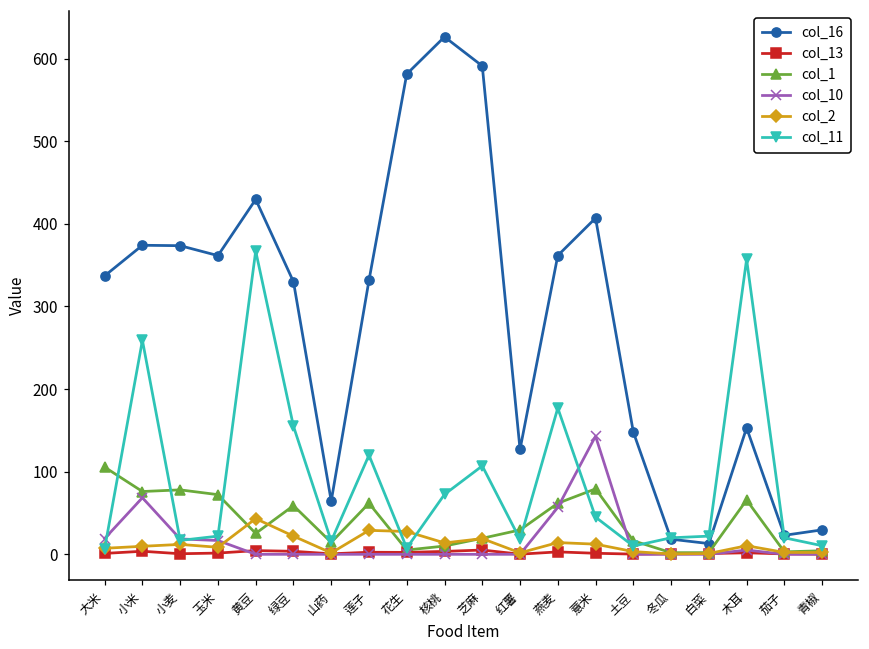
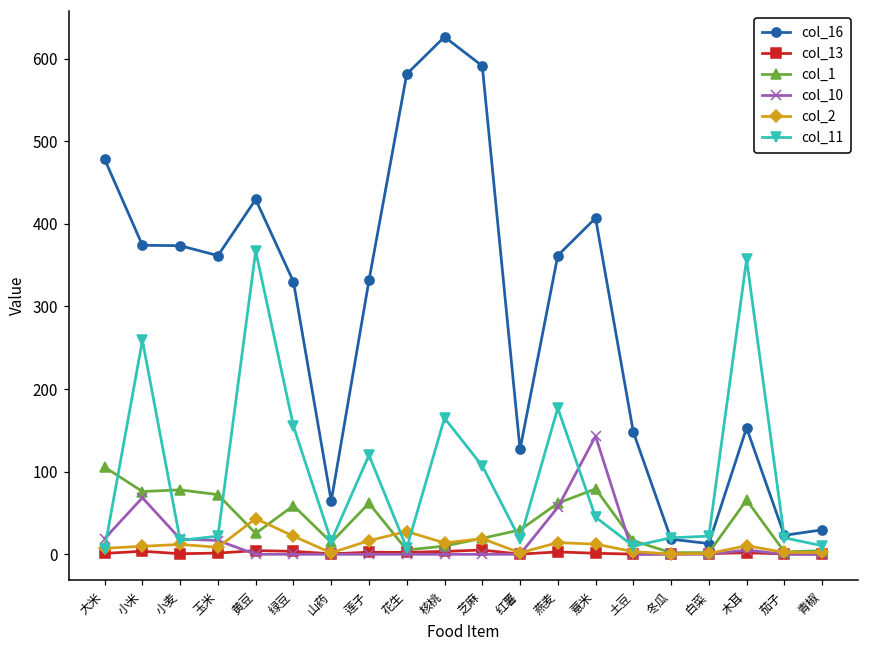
col_16, 大米: 340 -> 480
col_2, 莲子: 30 -> 20
col_11, 核桃: 70 -> 160
